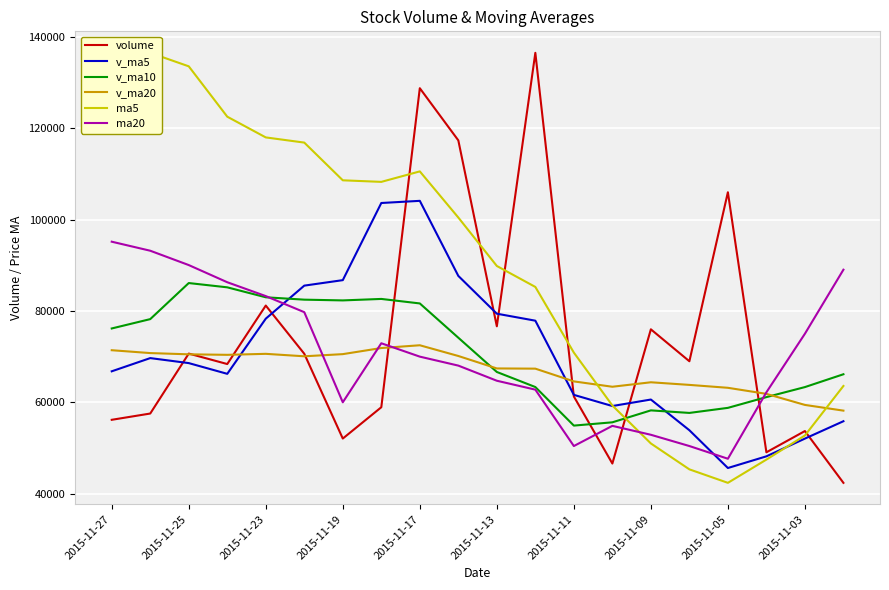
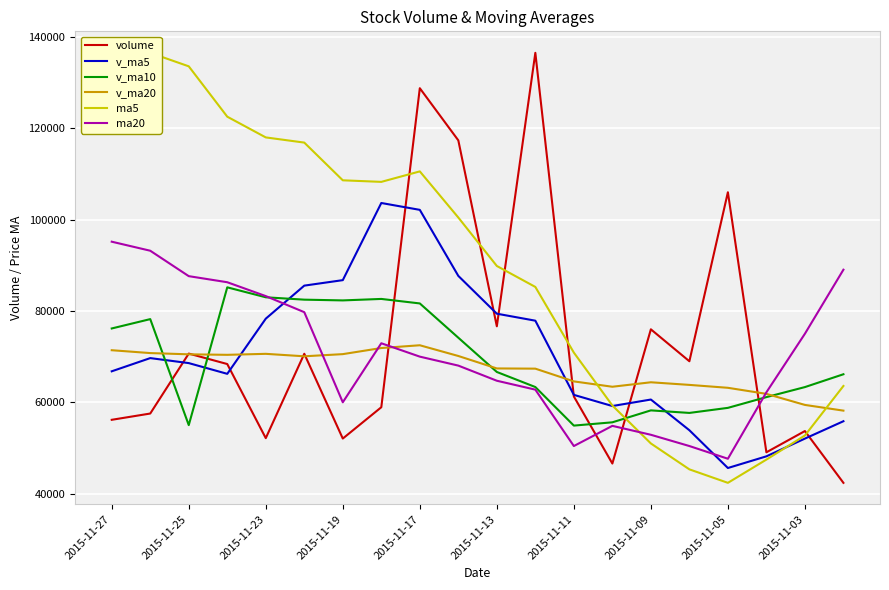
v_ma10, 2015-11-25: 86000 -> 55000
ma20, 2015-11-25: 90000 -> 88000
volume, 2015-11-23: 81000 -> 52000
v_ma5, 2015-11-17: 104000 -> 102000
